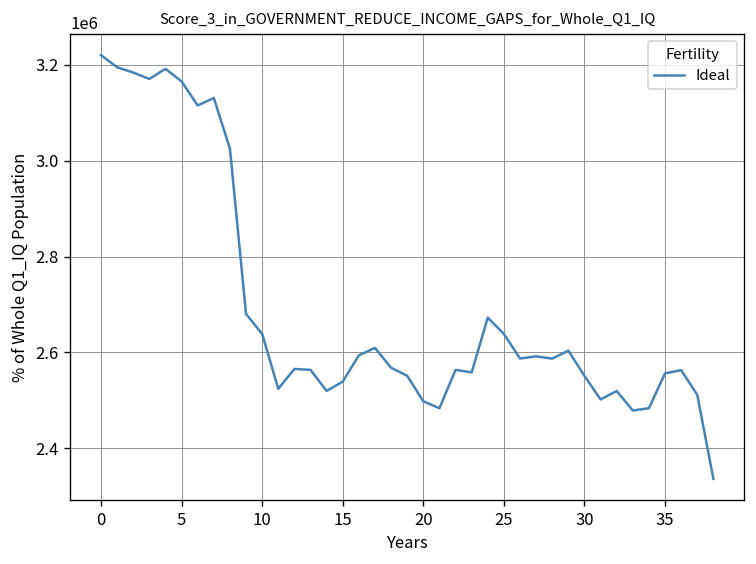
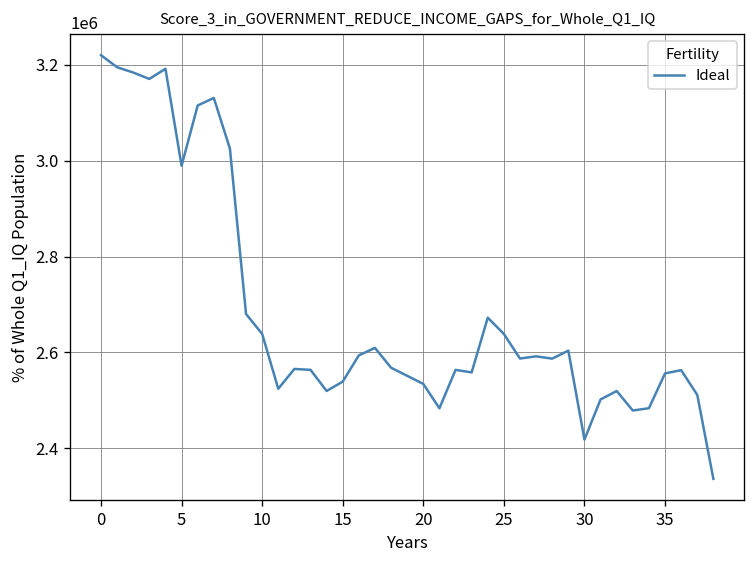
5: 3170000 -> 2990000
20: 2500000 -> 2530000
30: 2550000 -> 2420000
